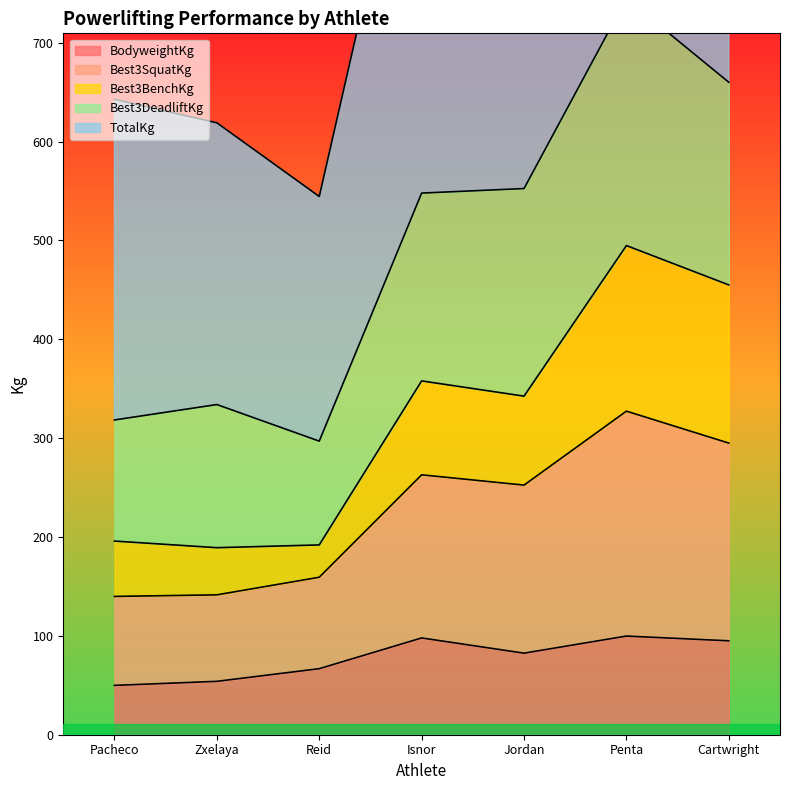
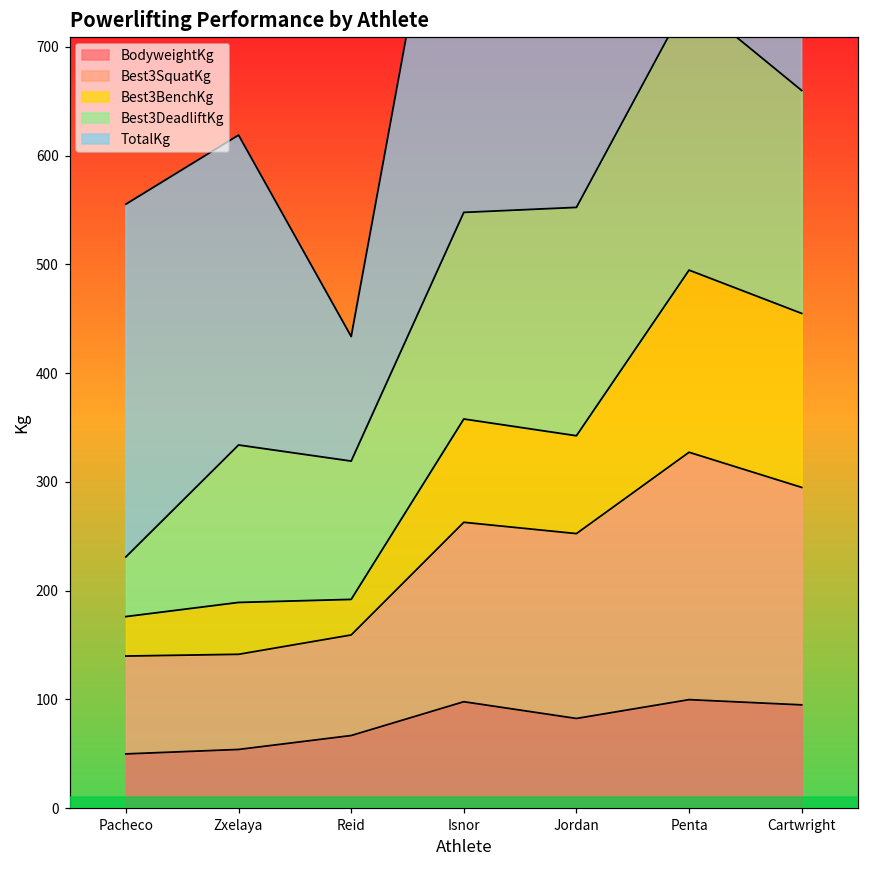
Best3BenchKg, Pacheco: 60 -> 40
Best3DeadliftKg, Pacheco: 120 -> 50
Best3DeadliftKg, Reid: 110 -> 130
TotalKg, Reid: 250 -> 110
